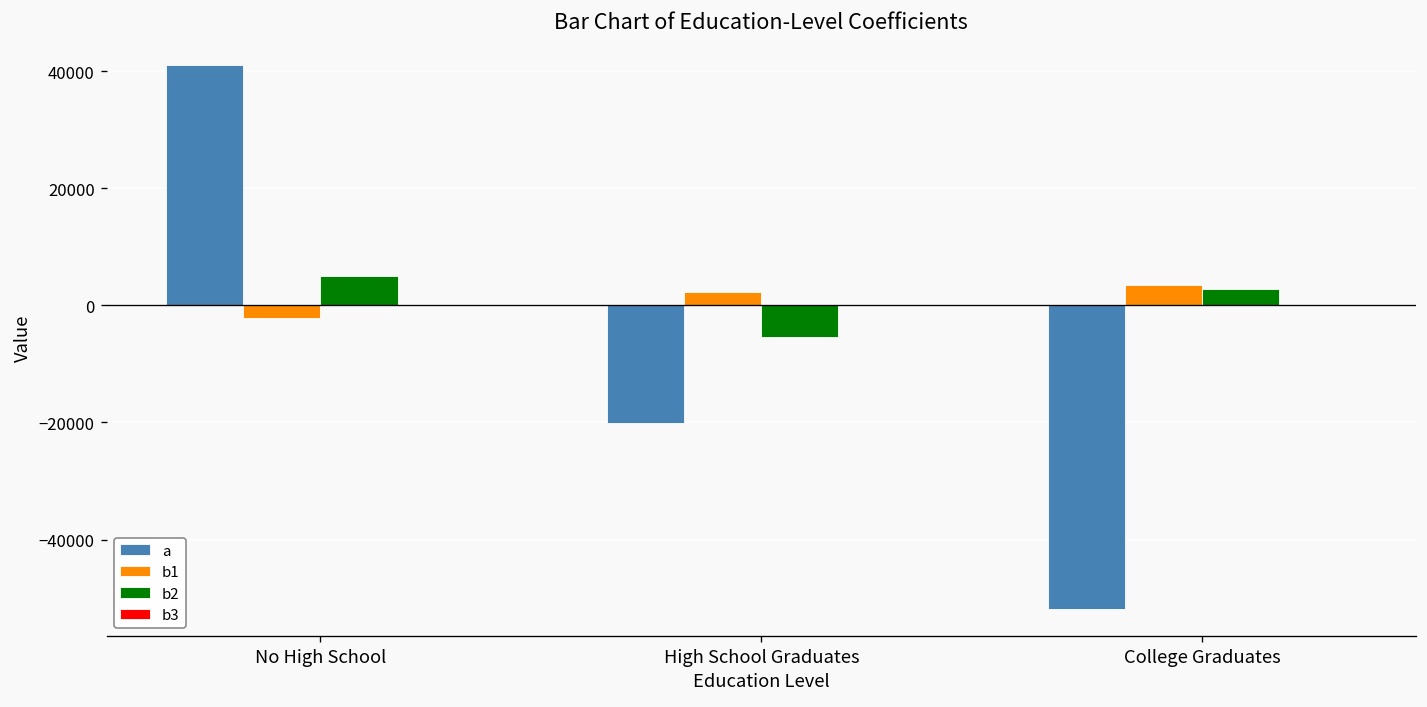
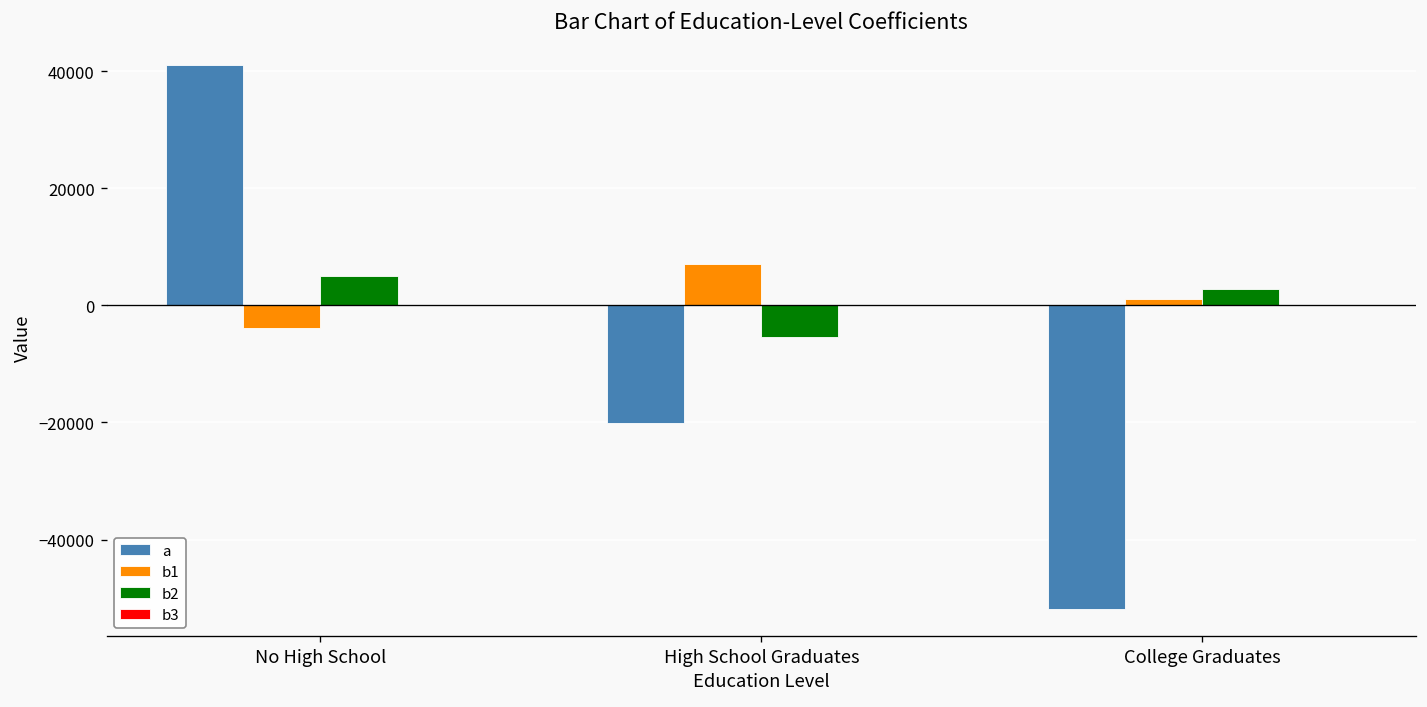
b1, No High School: -2000 -> -4000
b1, High School Graduates: 2000 -> 7000
b1, College Graduates: 4000 -> 1000
